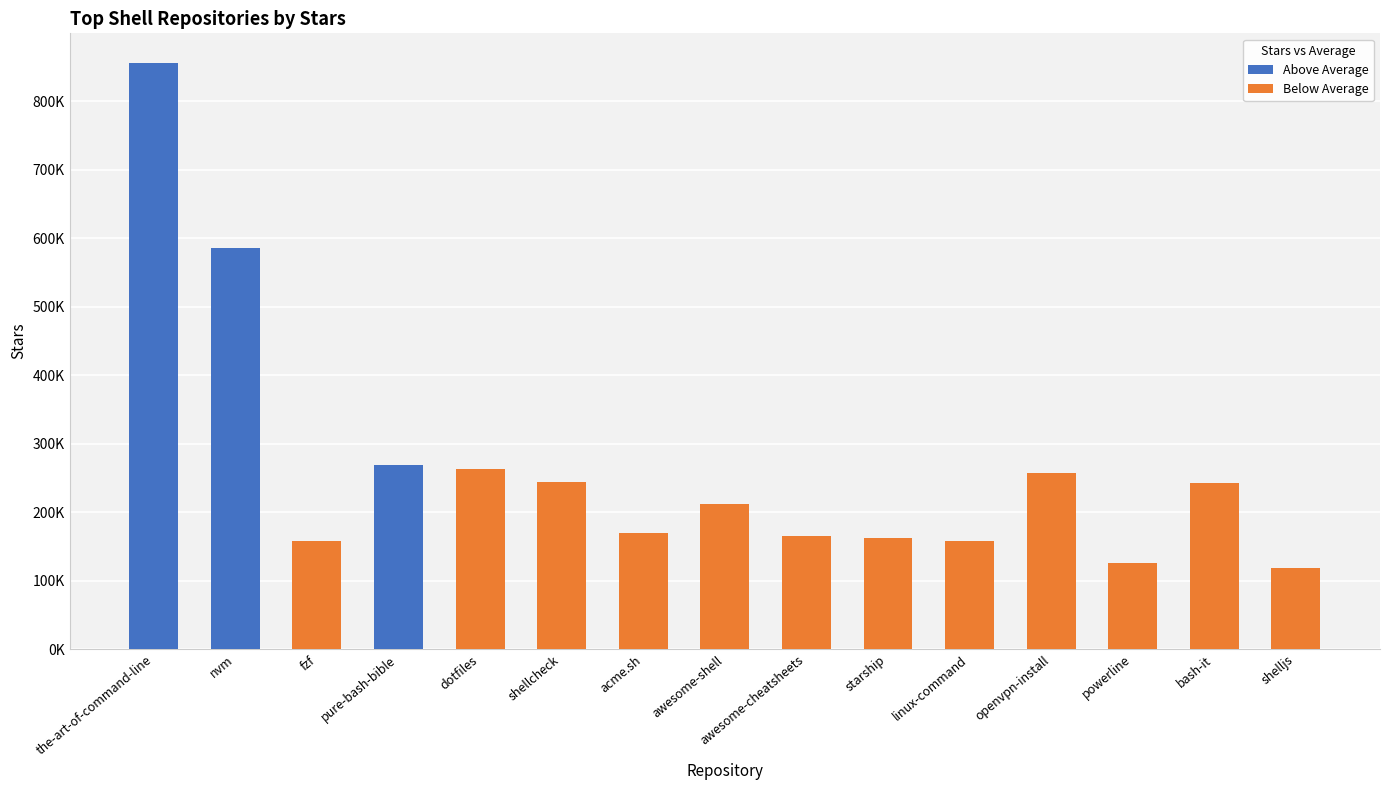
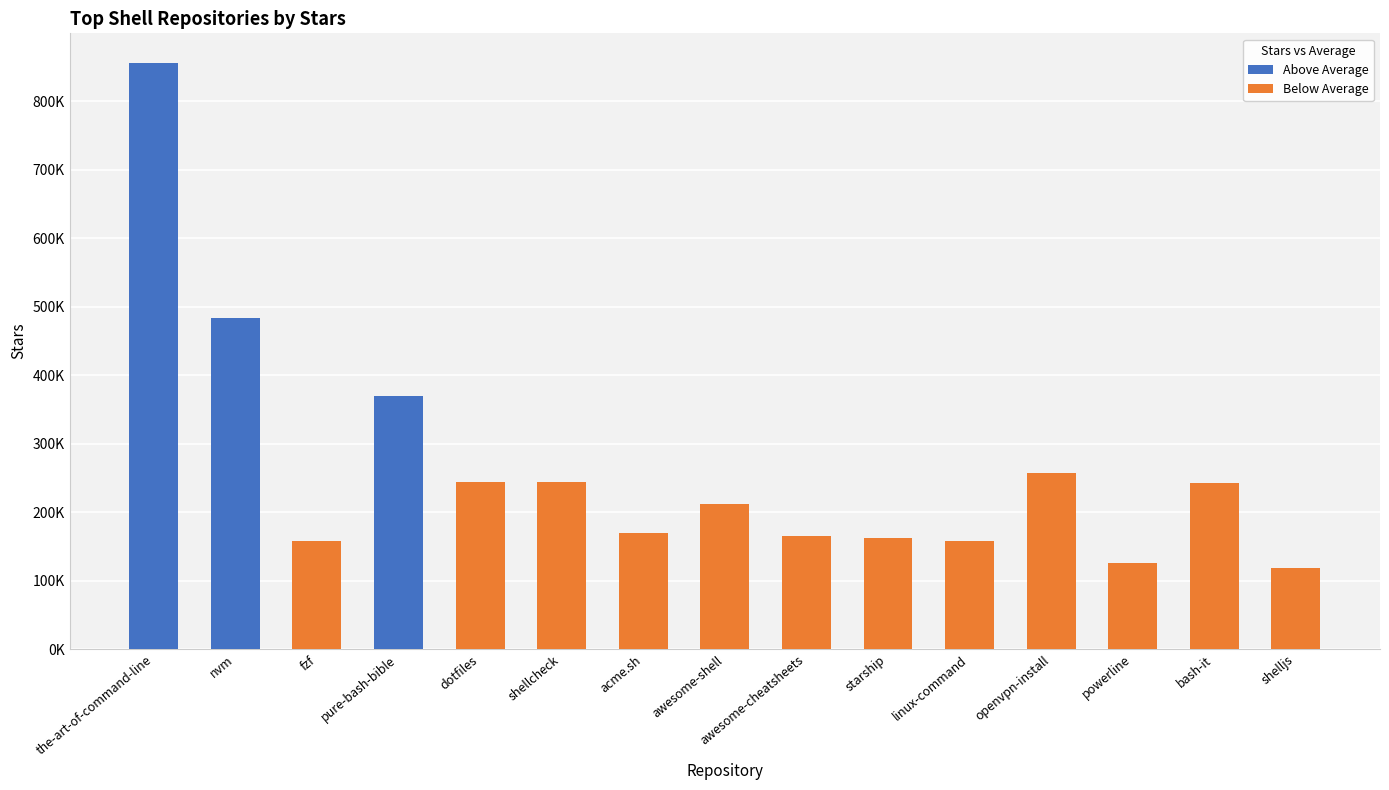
Above Average, nvm: 590000 -> 480000
Above Average, pure-bash-bible: 270000 -> 370000
Below Average, dotfiles: 260000 -> 240000
